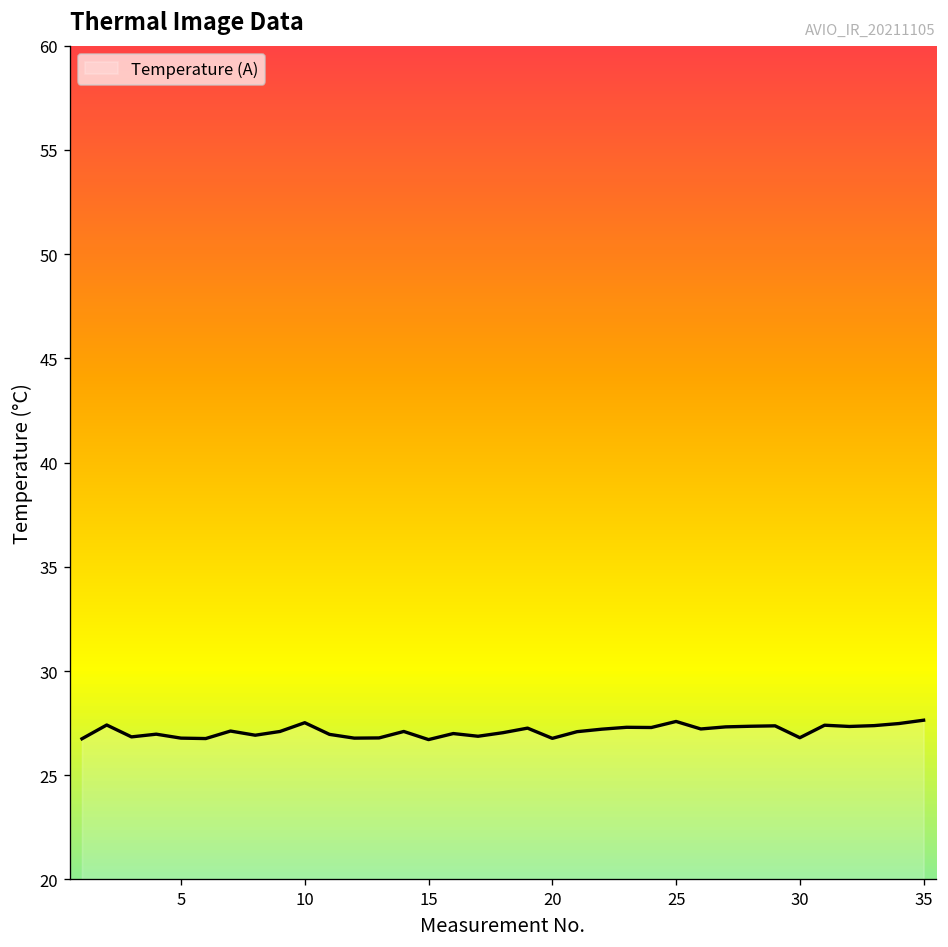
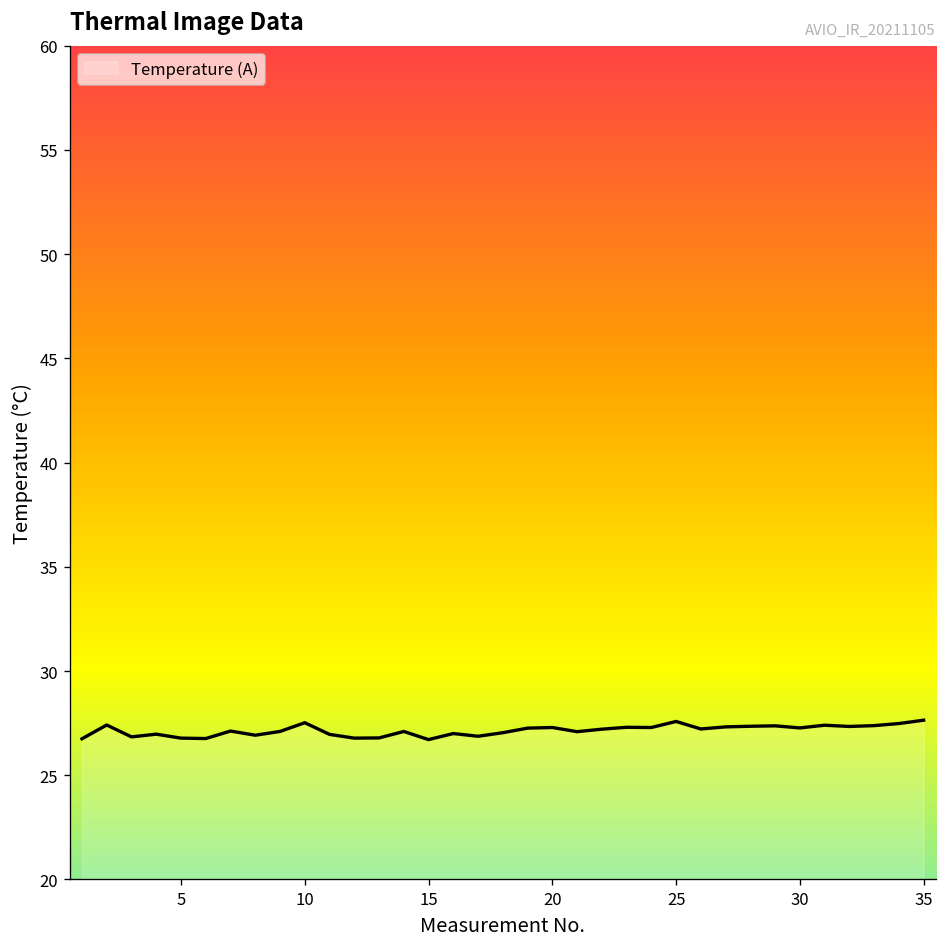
20: 26.8 -> 27.3
30: 26.8 -> 27.3
